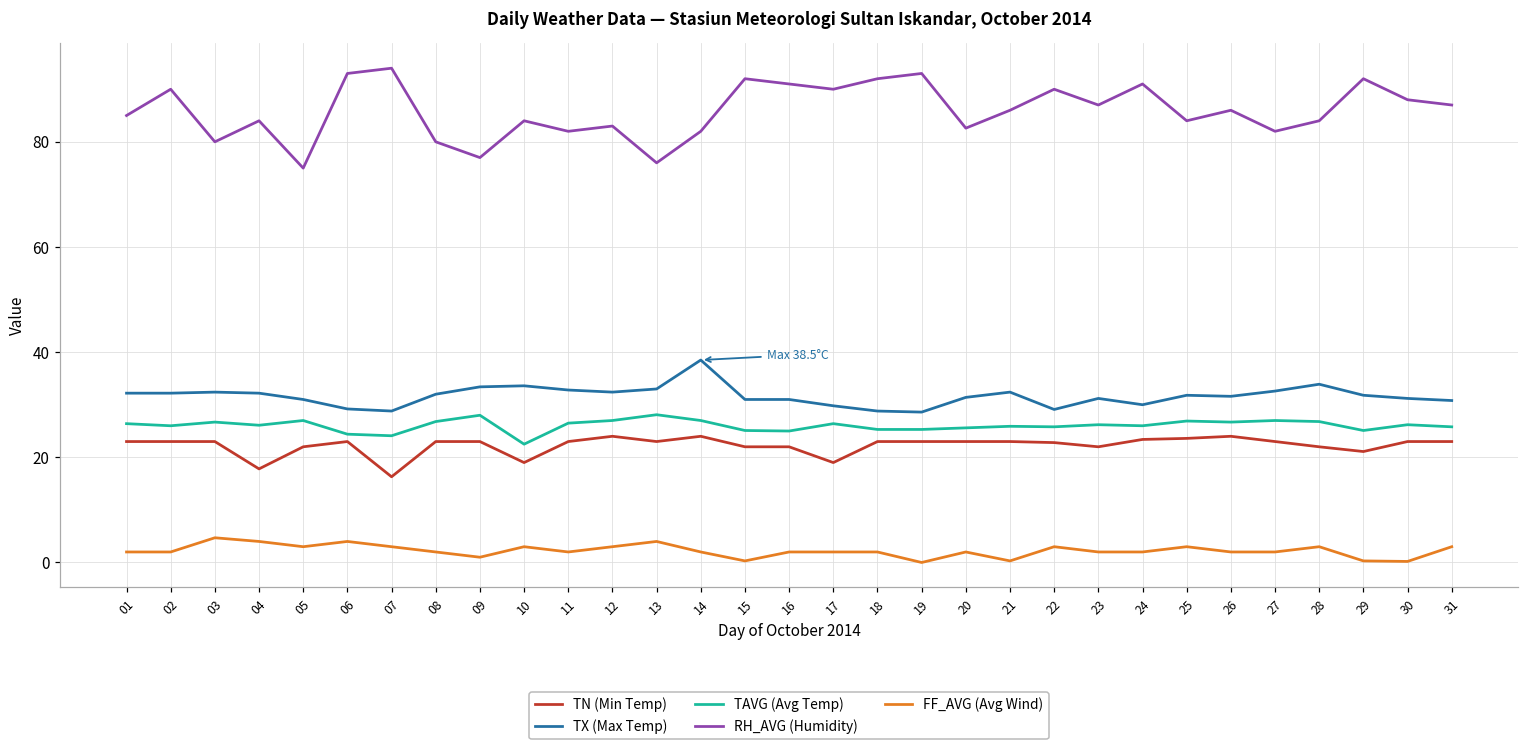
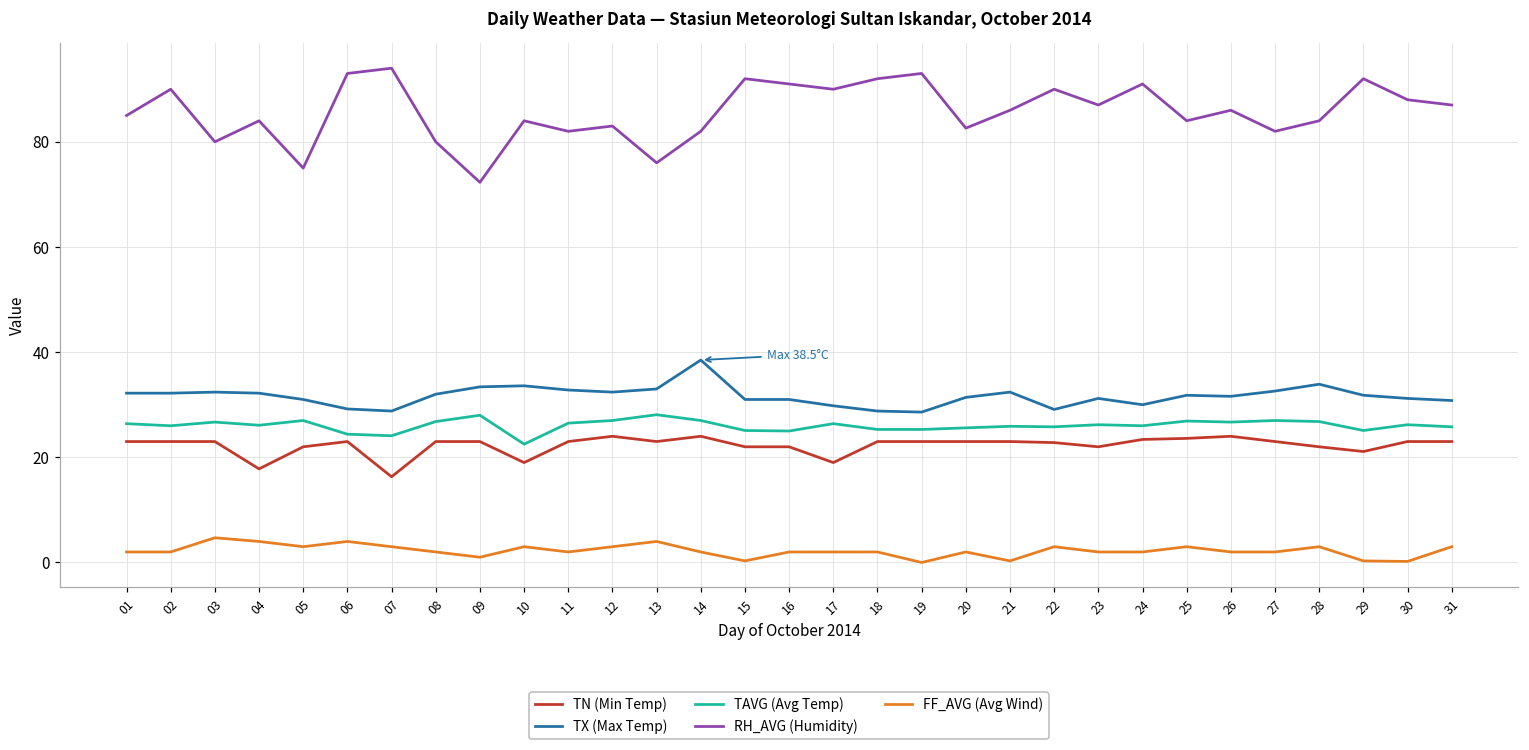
RH_AVG (Humidity), 09: 77 -> 72
